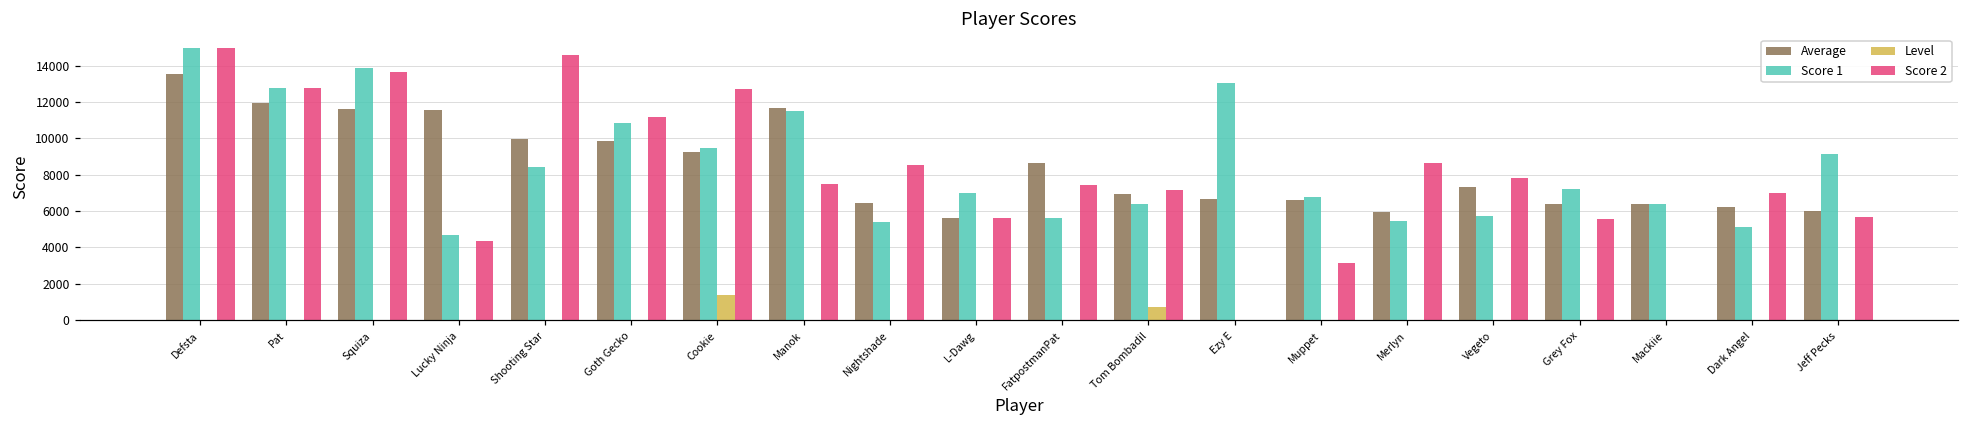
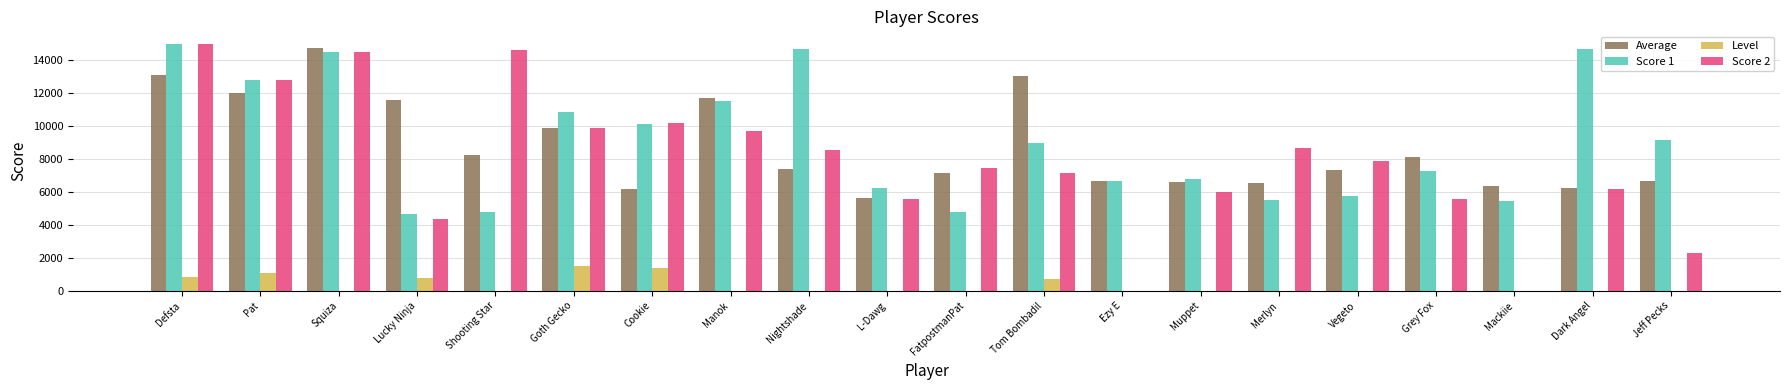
Average, Defsta: 13600 -> 13100
Level, Defsta: 0 -> 800
Level, Pat: 0 -> 1100
Average, Squiza: 11600 -> 14700
Score 1, Squiza: 13900 -> 14500
Score 2, Squiza: 13700 -> 14500
Level, Lucky Ninja: 0 -> 800
Average, Shooting Star: 10000 -> 8200
Score 1, Shooting Star: 8400 -> 4800
Level, Goth Gecko: 0 -> 1500
Score 2, Goth Gecko: 11200 -> 9900
Average, Cookie: 9200 -> 6200
Score 1, Cookie: 9500 -> 10100
Score 2, Cookie: 12700 -> 10200
Score 2, Manok: 7500 -> 9700
Average, Nightshade: 6400 -> 7400
Score 1, Nightshade: 5400 -> 14700
Score 1, L-Dawg: 7000 -> 6300
Average, FatpostmanPat: 8600 -> 7200
Score 1, FatpostmanPat: 5600 -> 4800
Average, Tom Bombadil: 6900 -> 13000
Score 1, Tom Bombadil: 6400 -> 9000
Score 1, Ezy E: 13100 -> 6700
Score 2, Muppet: 3100 -> 6000
Average, Merlyn: 5900 -> 6500
Average, Grey Fox: 6400 -> 8100
Score 1, Mackiie: 6400 -> 5400
Score 1, Dark Angel: 5100 -> 14700
Score 2, Dark Angel: 7000 -> 6200
Average, Jeff Pecks: 6000 -> 6700
Score 2, Jeff Pecks: 5700 -> 2300
